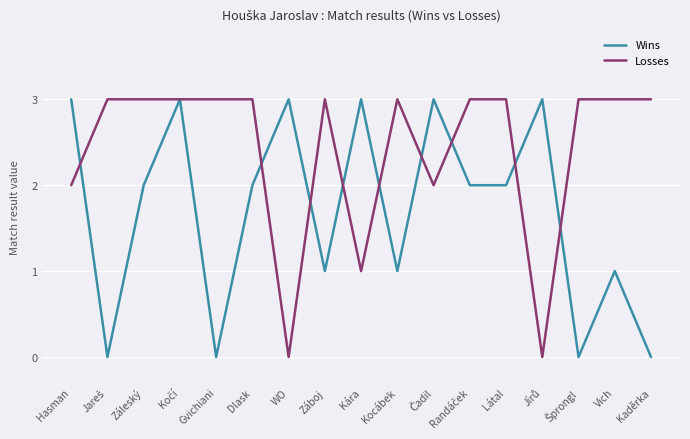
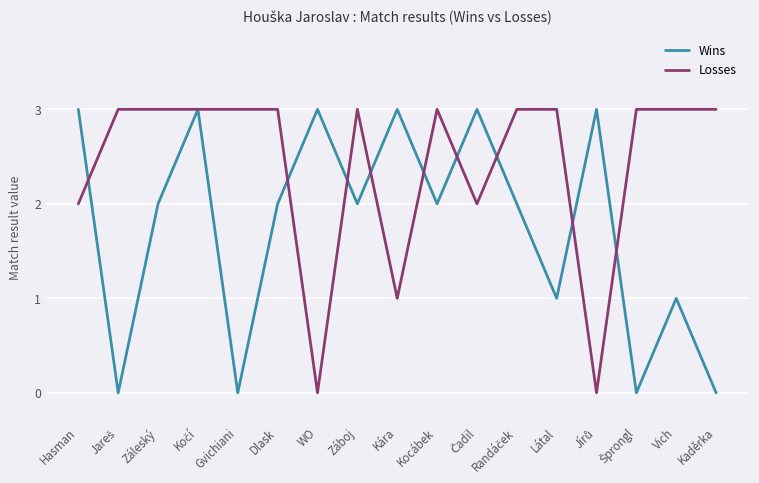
Wins, Záboj: 1 -> 2
Wins, Kocábek: 1 -> 2
Wins, Látal: 2 -> 1
